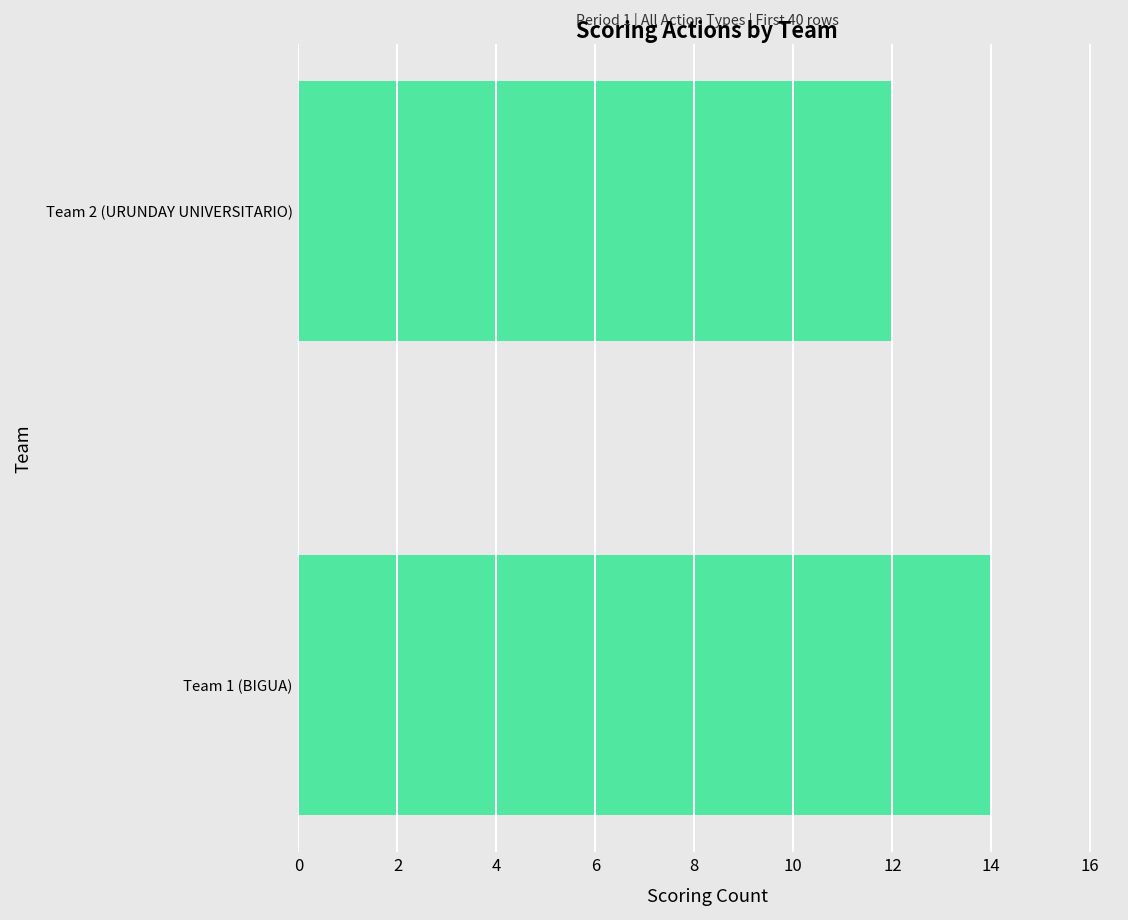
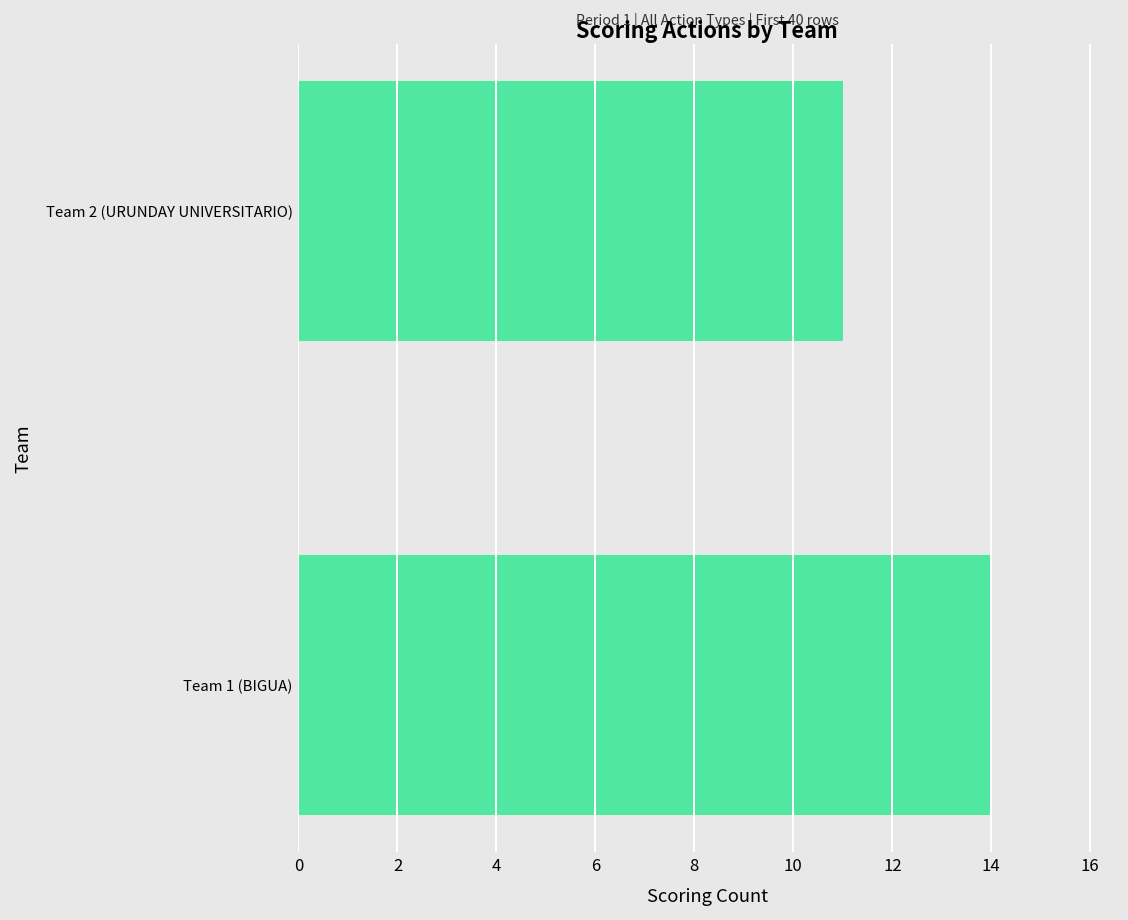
Team 2 (URUNDAY UNIVERSITARIO): 12 -> 11
